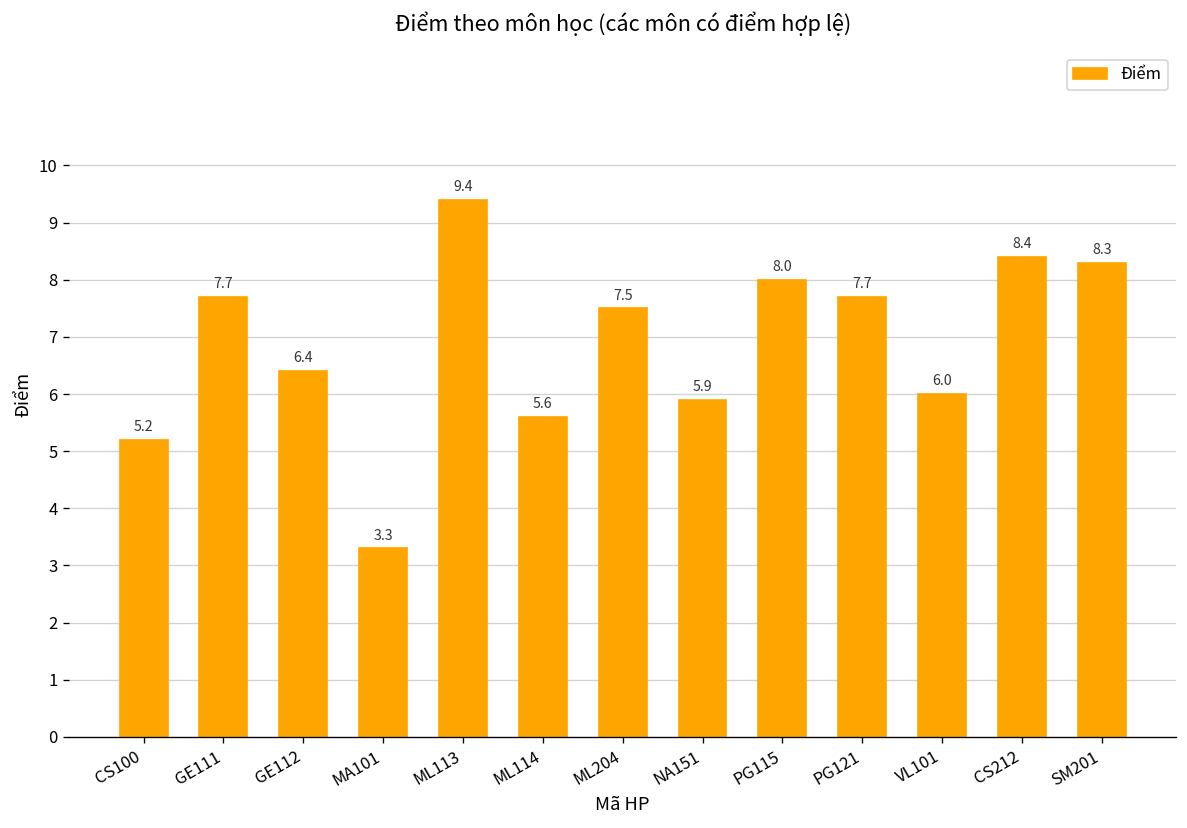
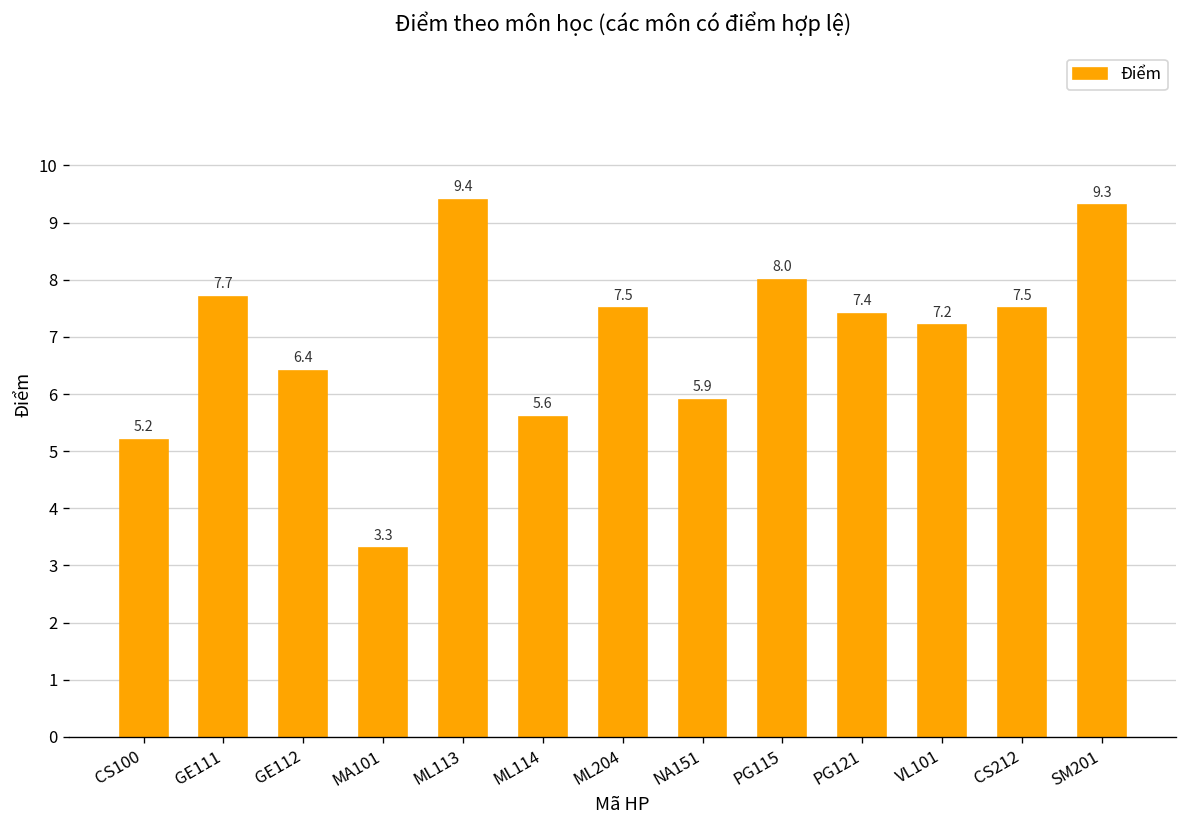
PG121: 7.7 -> 7.4
VL101: 6.0 -> 7.2
CS212: 8.4 -> 7.5
SM201: 8.3 -> 9.3
